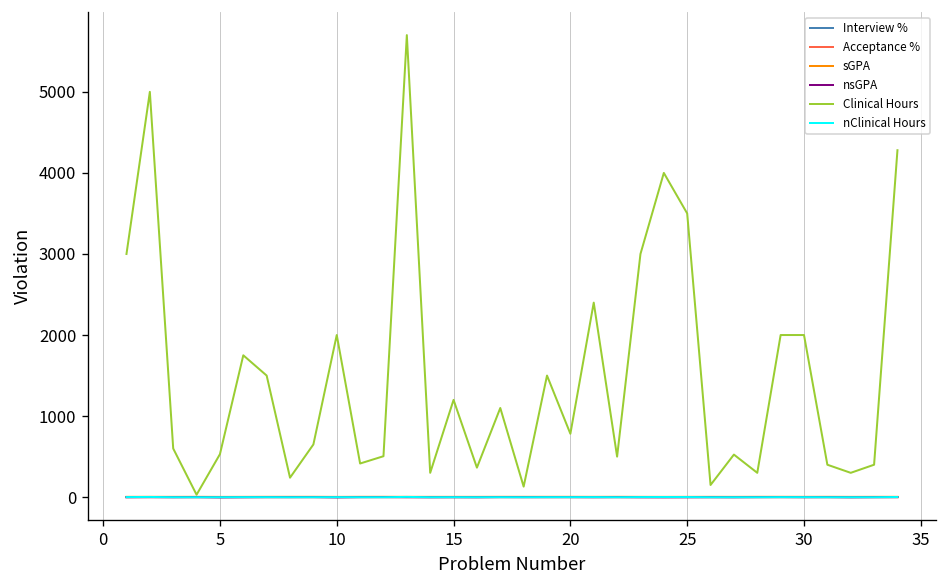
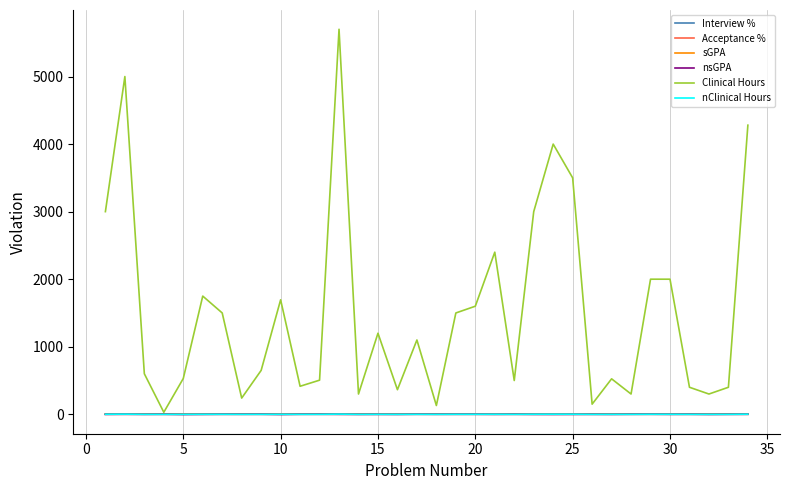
Clinical Hours, 10: 2000 -> 1700
Clinical Hours, 20: 800 -> 1600
